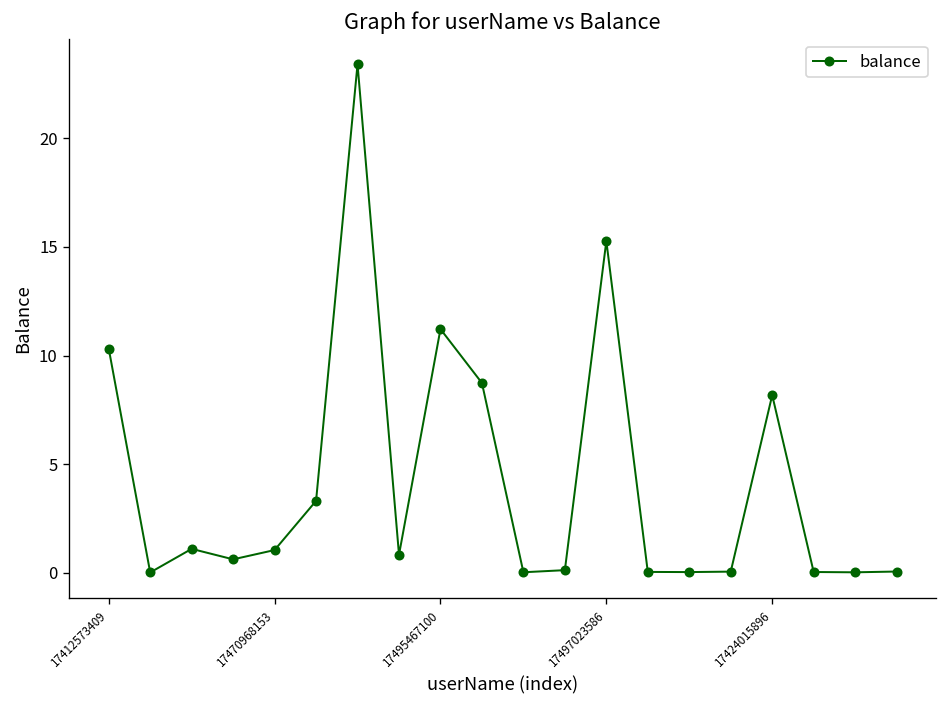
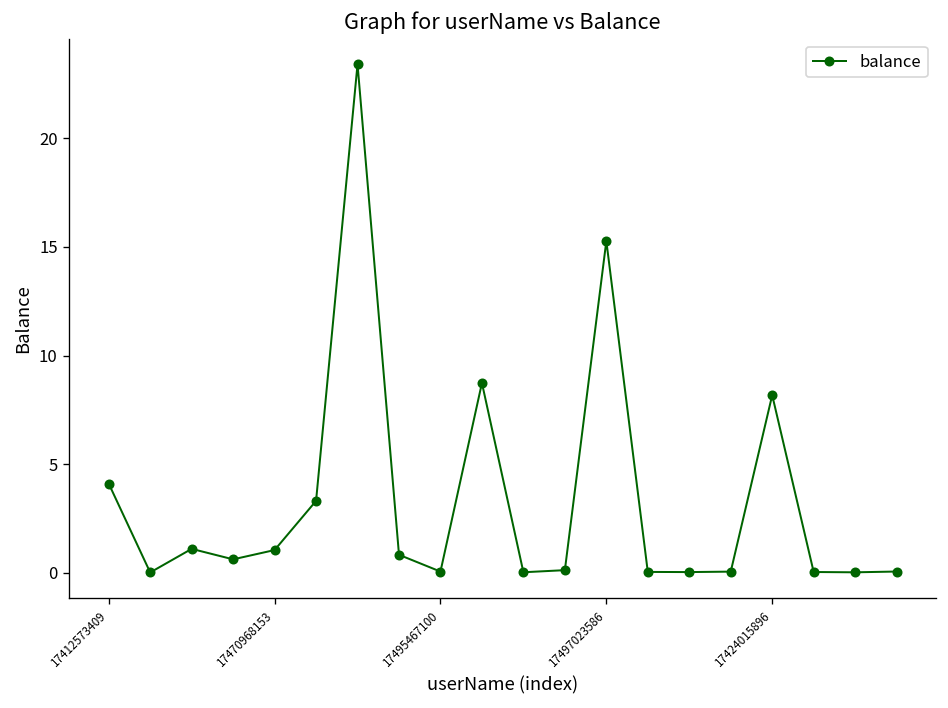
17412573409: 10.3 -> 4.1
17495467100: 11.2 -> 0.1
